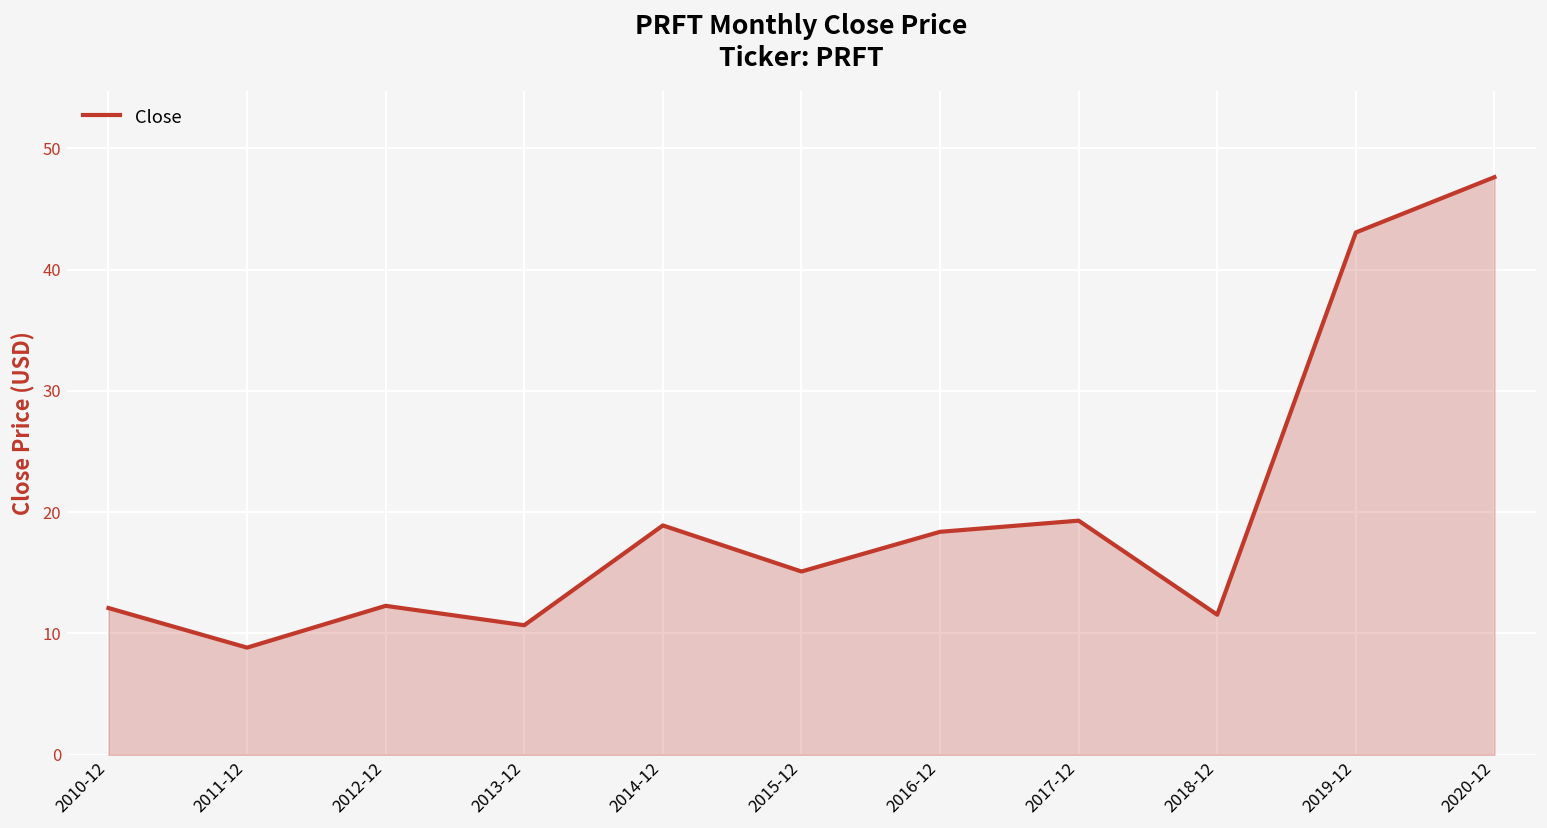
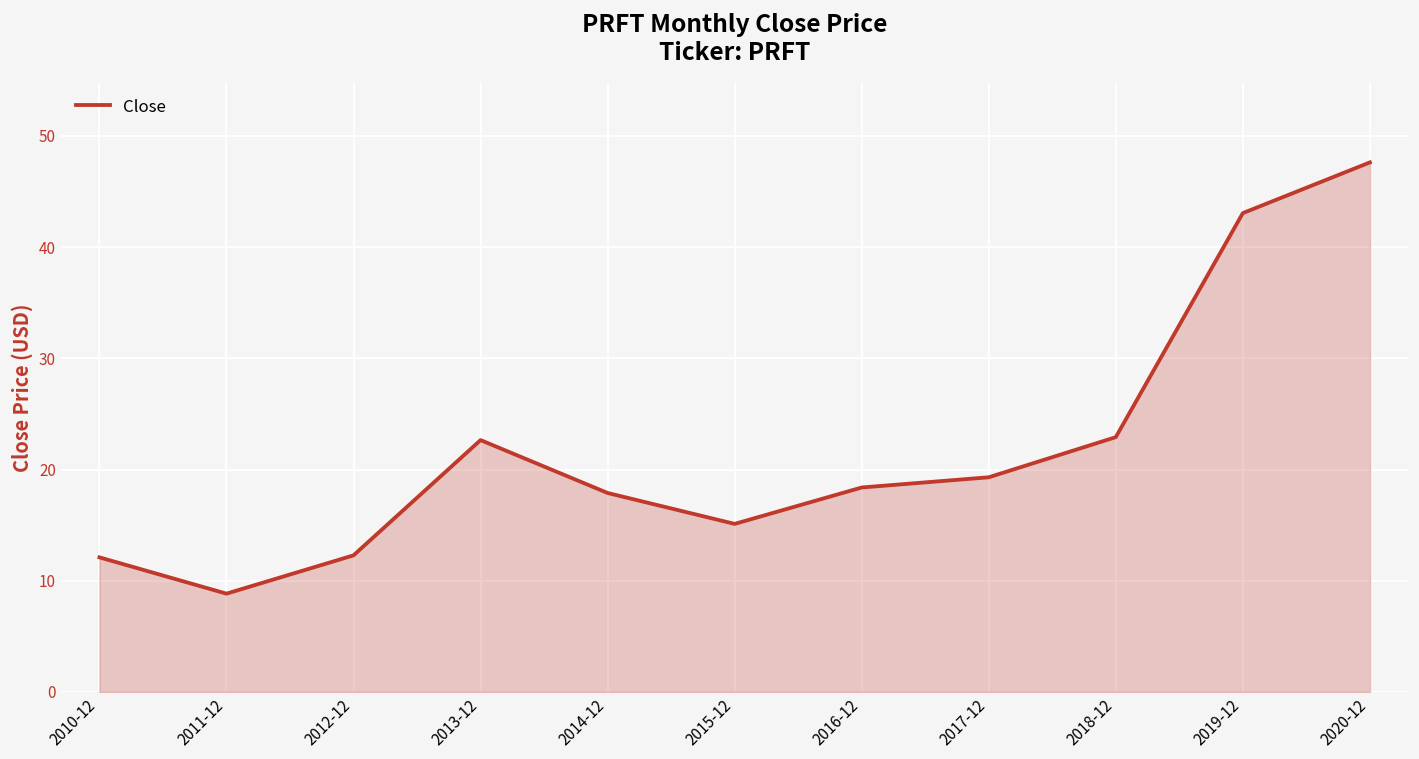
2013-12: 10.7 -> 22.6
2014-12: 18.9 -> 17.9
2018-12: 11.5 -> 22.9
